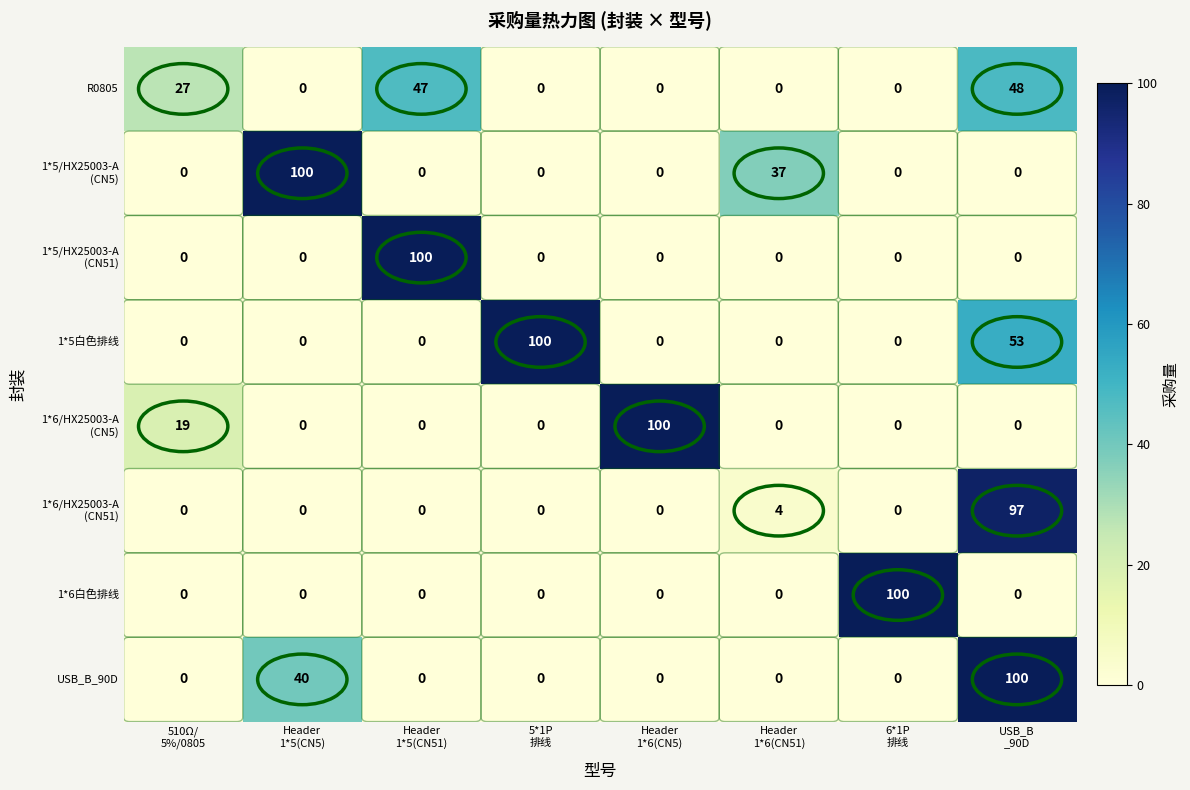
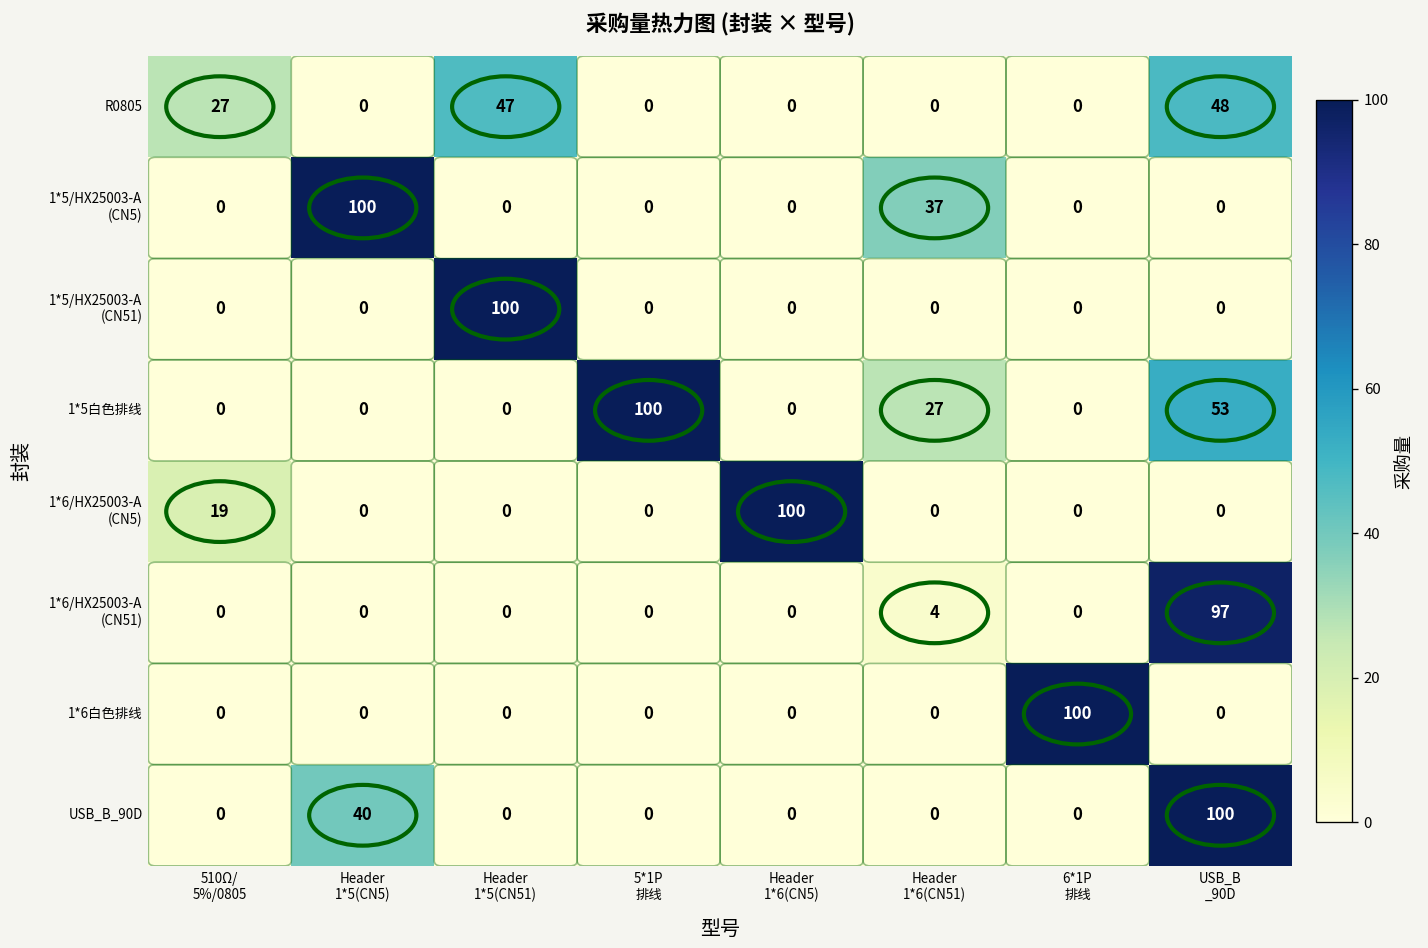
1*5白色排线, Header 1*6(CN51): 0 -> 27
